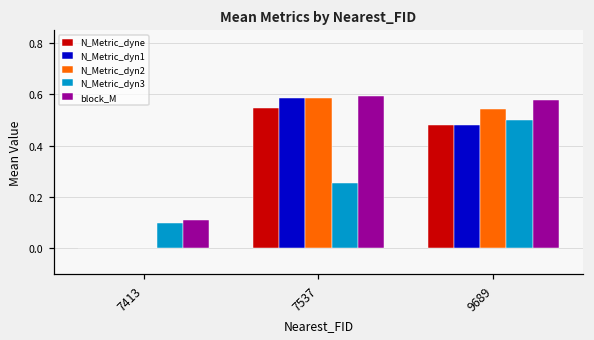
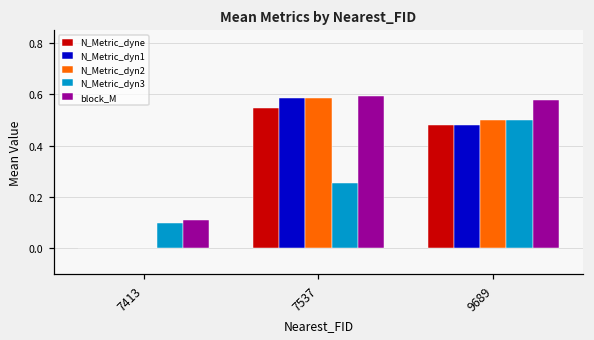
N_Metric_dyn2, 9689: 0.54 -> 0.50
